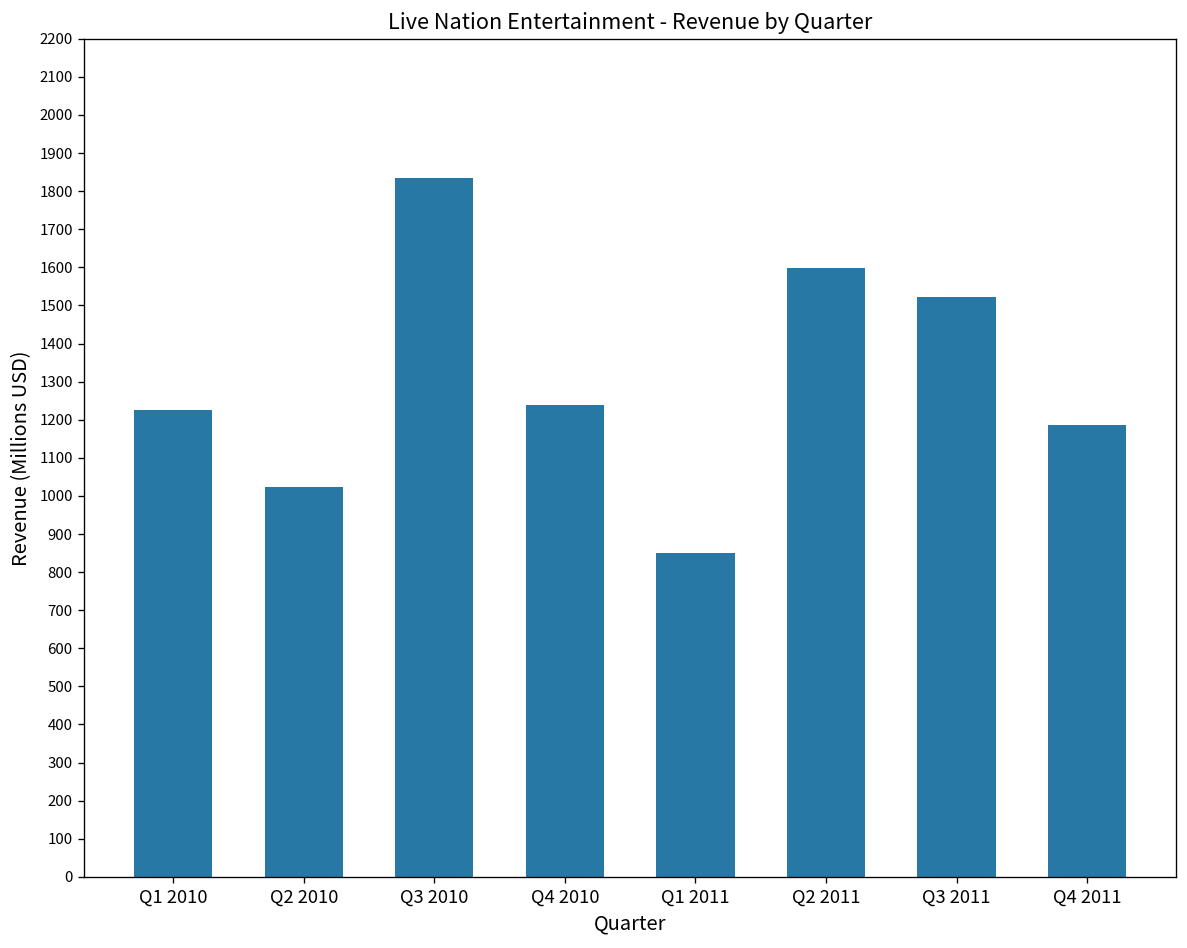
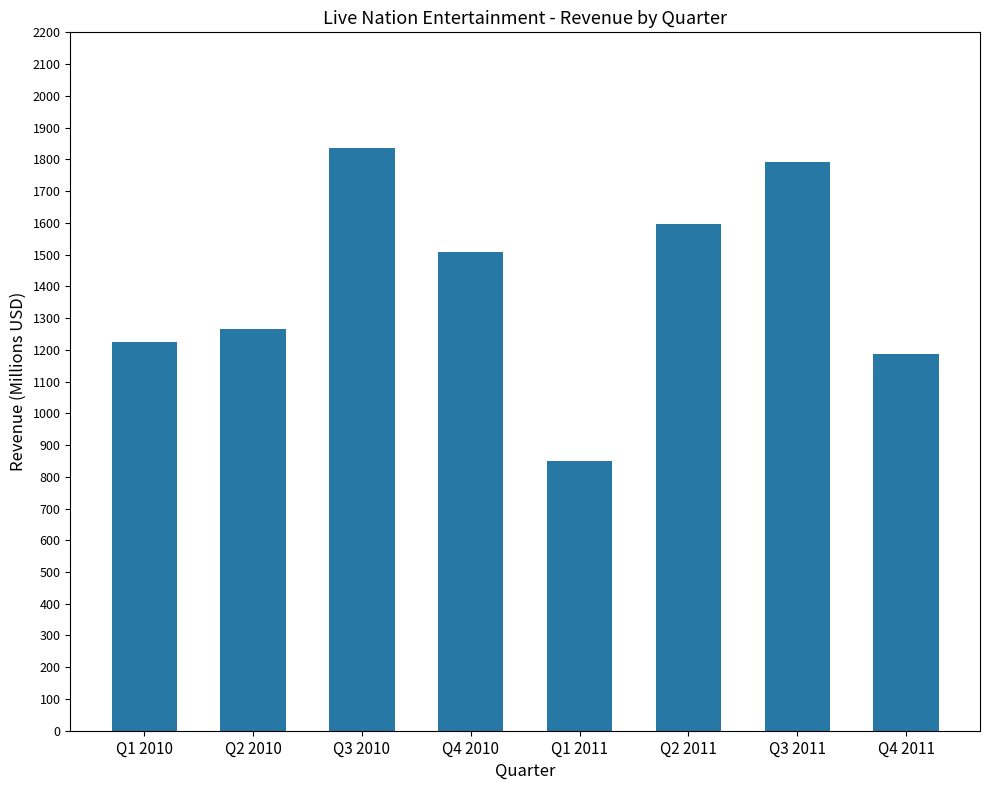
Q2 2010: 1020 -> 1270
Q4 2010: 1240 -> 1510
Q3 2011: 1520 -> 1790
